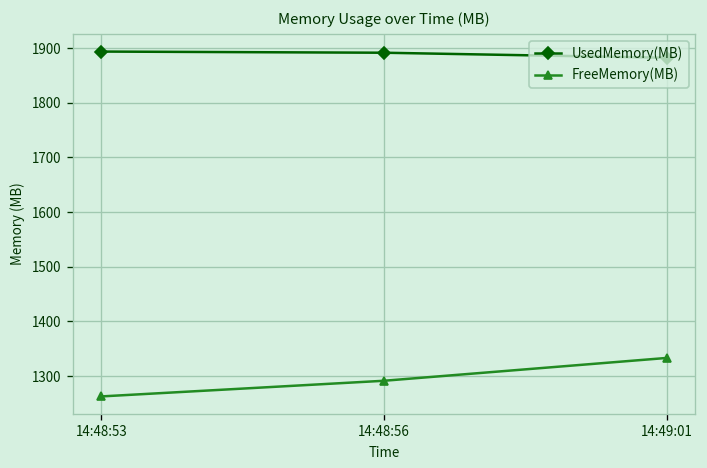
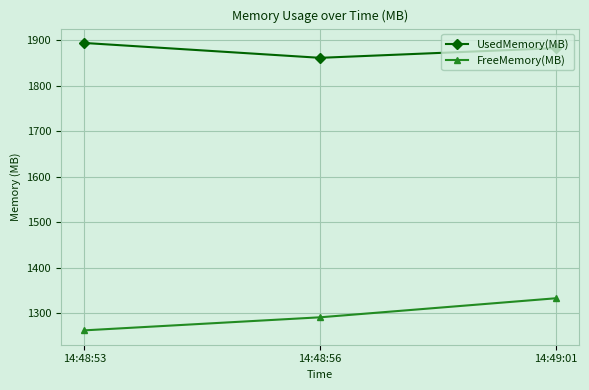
UsedMemory(MB), 14:48:56: 1890 -> 1860
